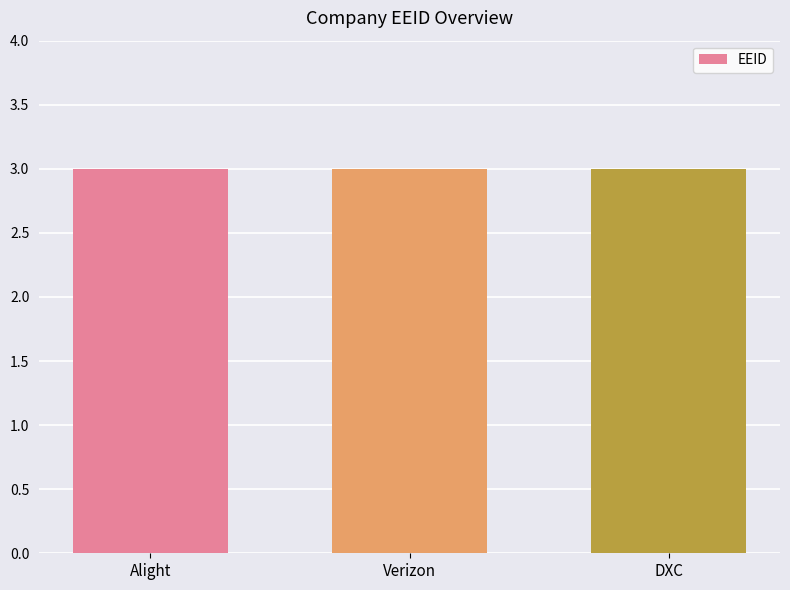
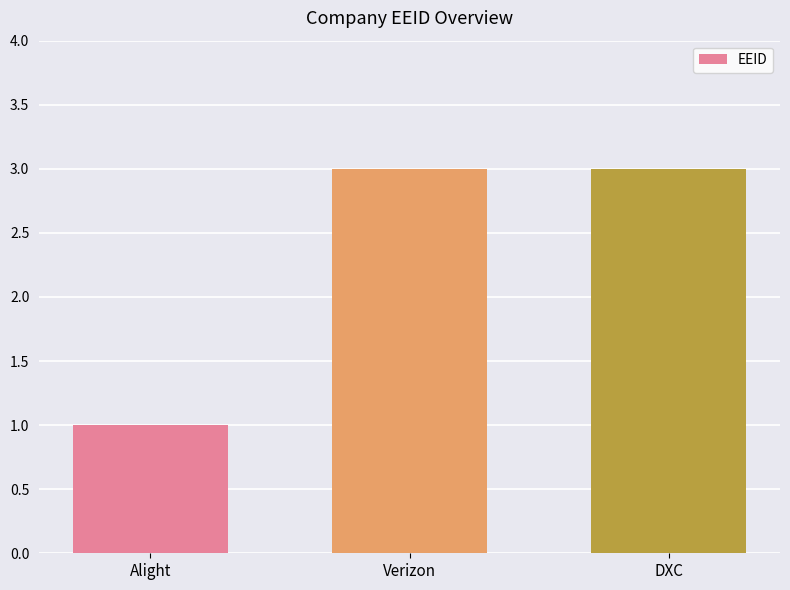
Alight: 3 -> 1
